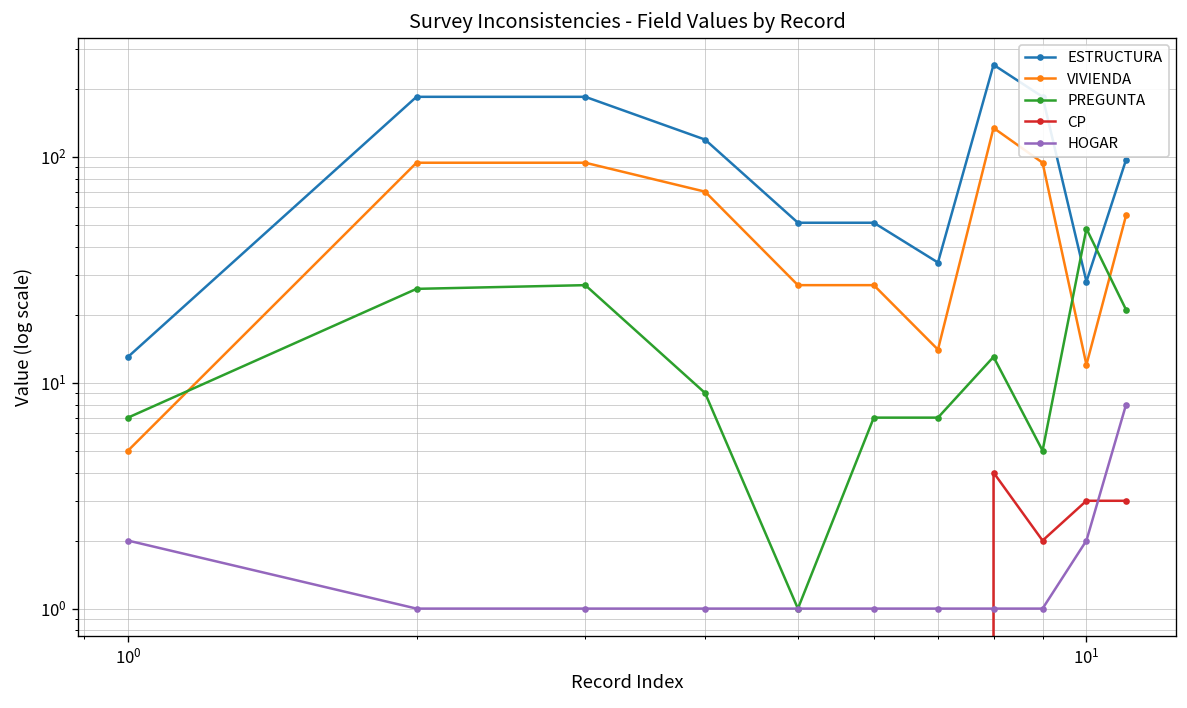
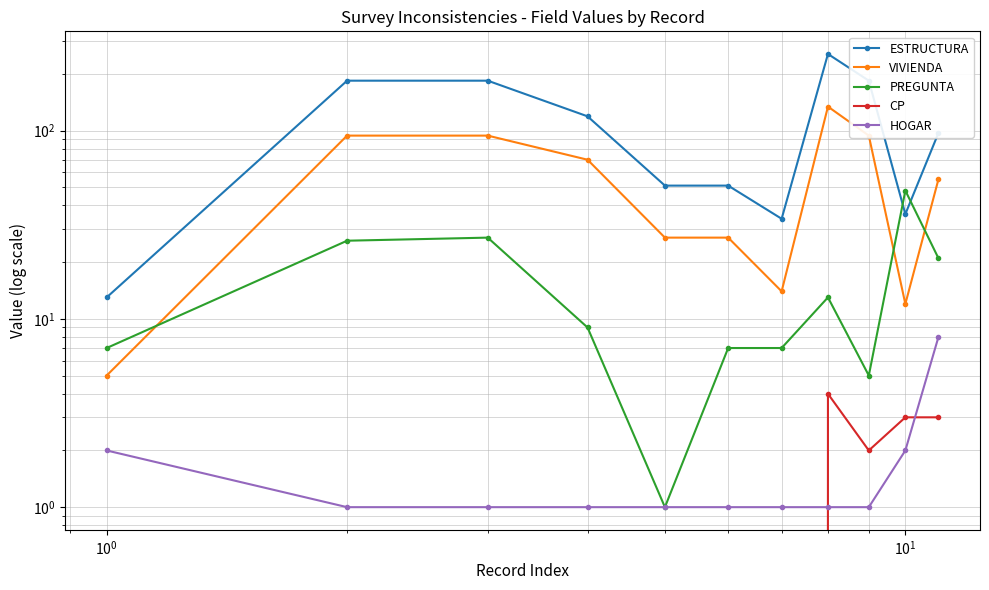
ESTRUCTURA, 10^1: 28 -> 36
